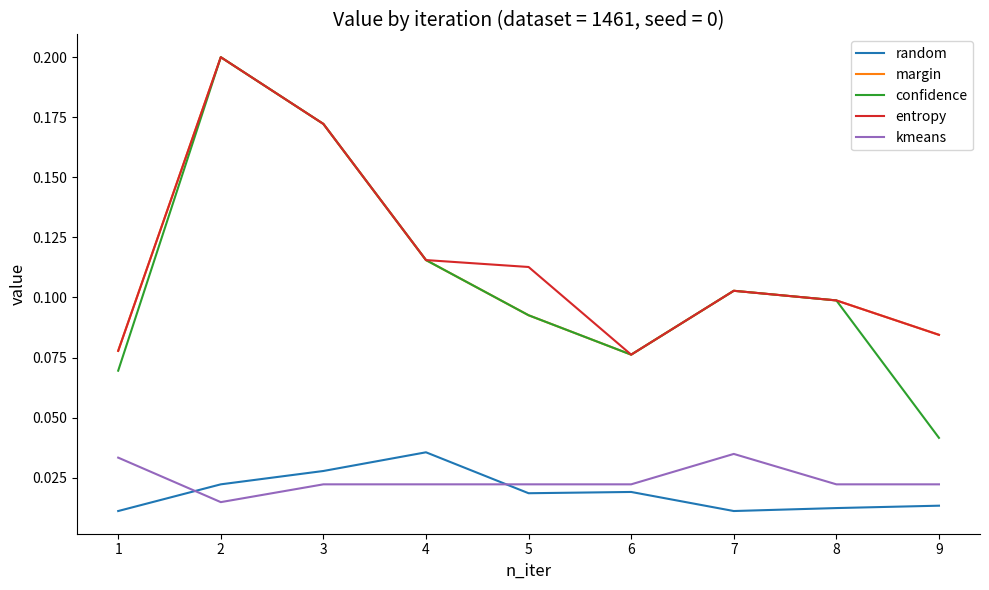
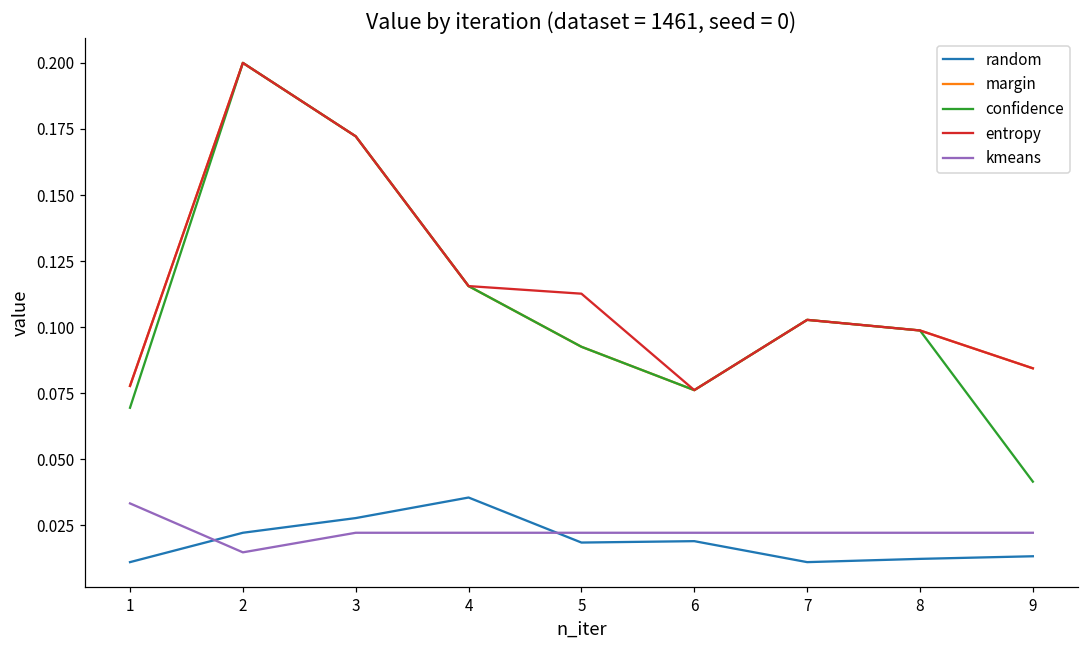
kmeans, 7: 0.035 -> 0.022
